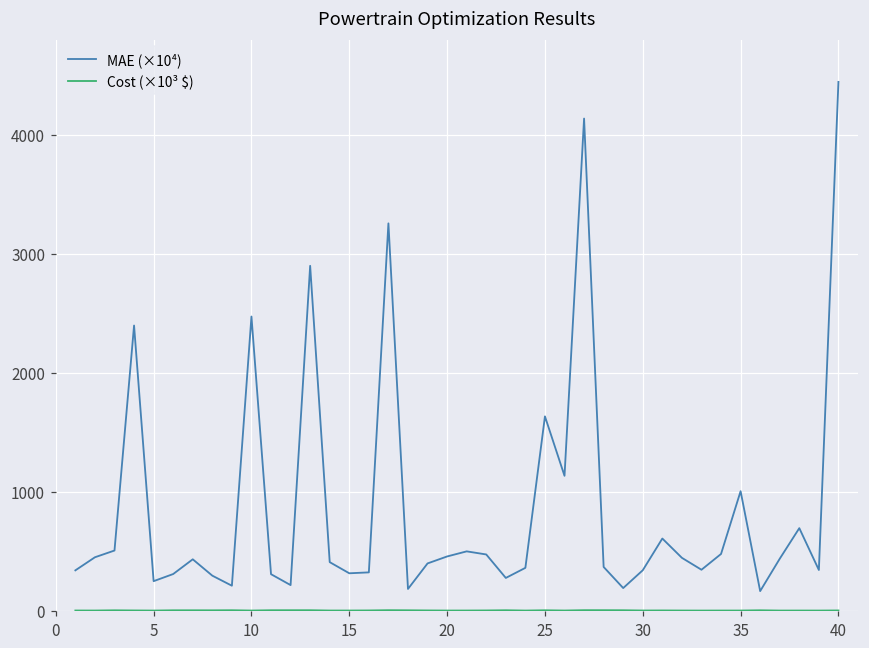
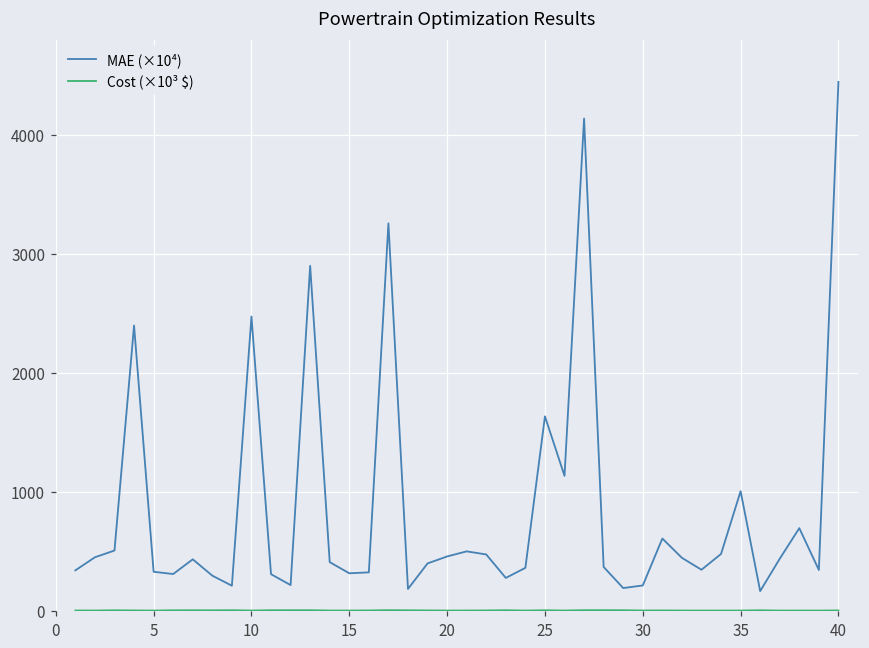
MAE (×10⁴), 5: 250 -> 330
MAE (×10⁴), 30: 340 -> 210
